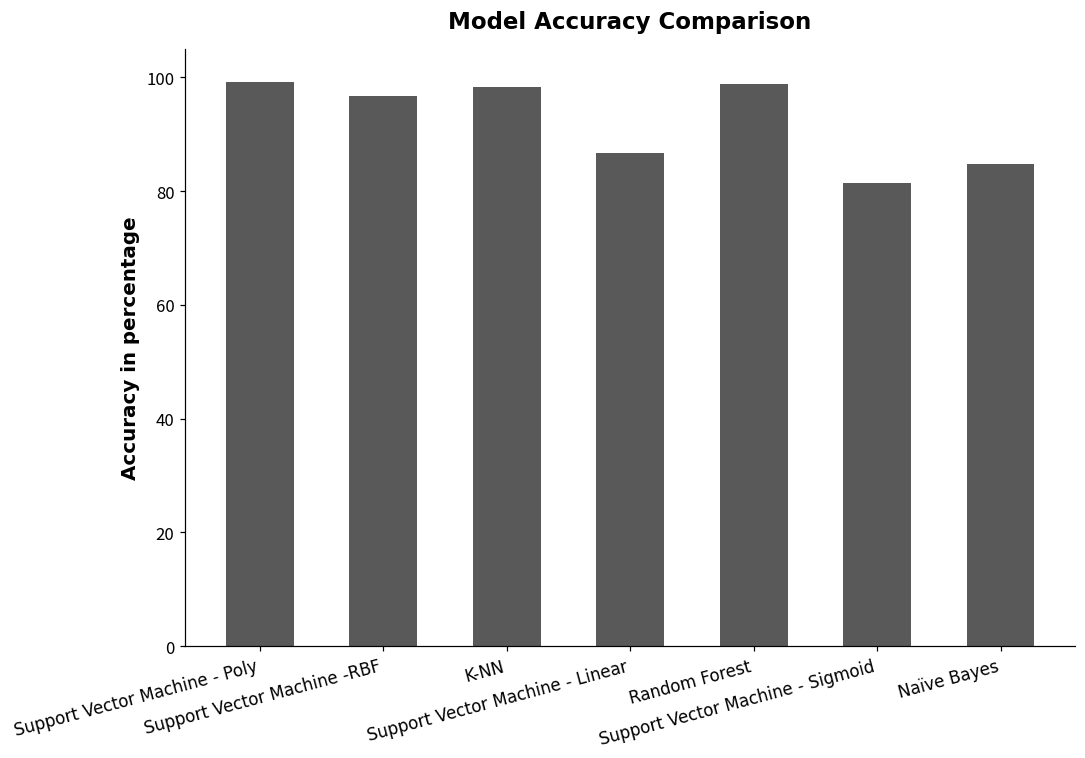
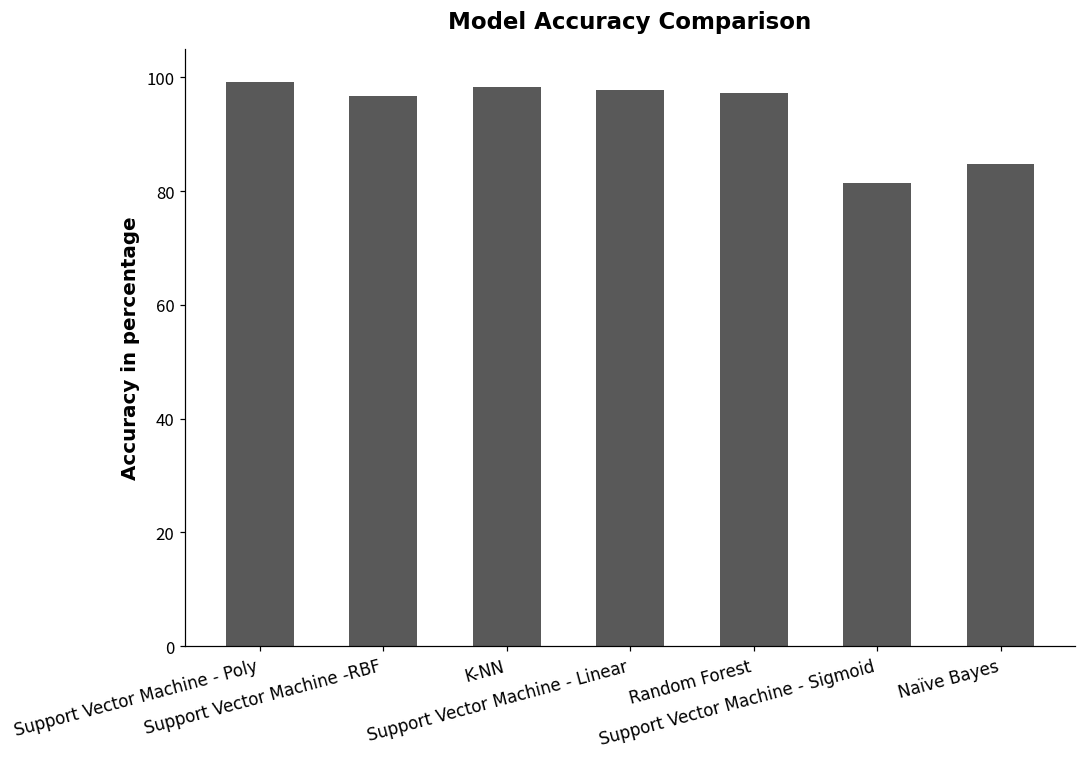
Support Vector Machine - Linear: 87 -> 98
Random Forest: 99 -> 97
